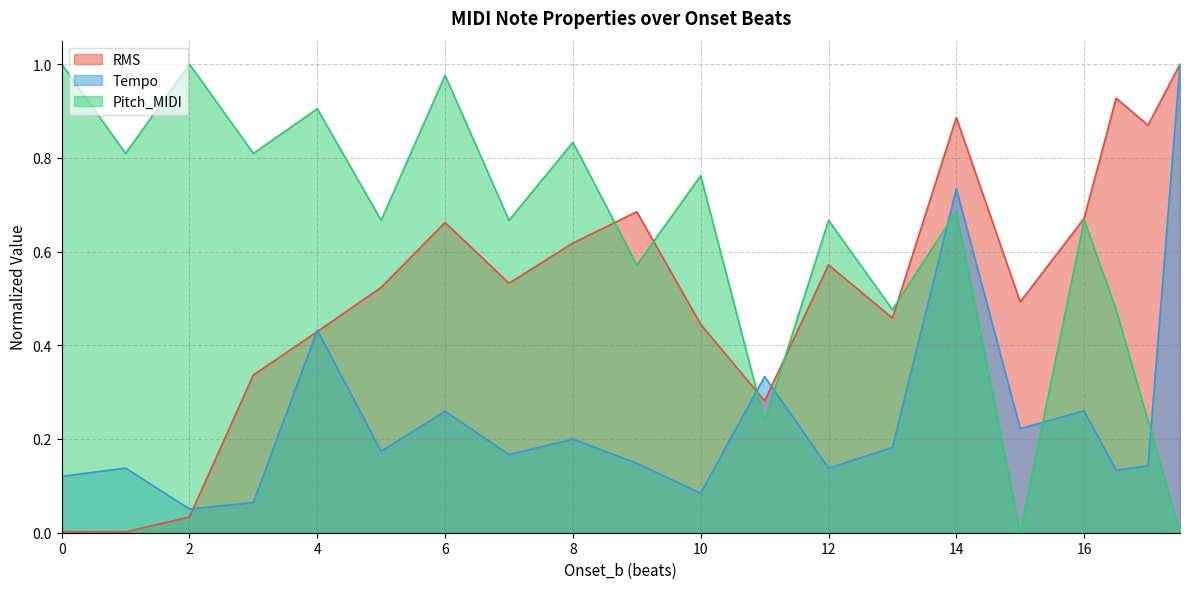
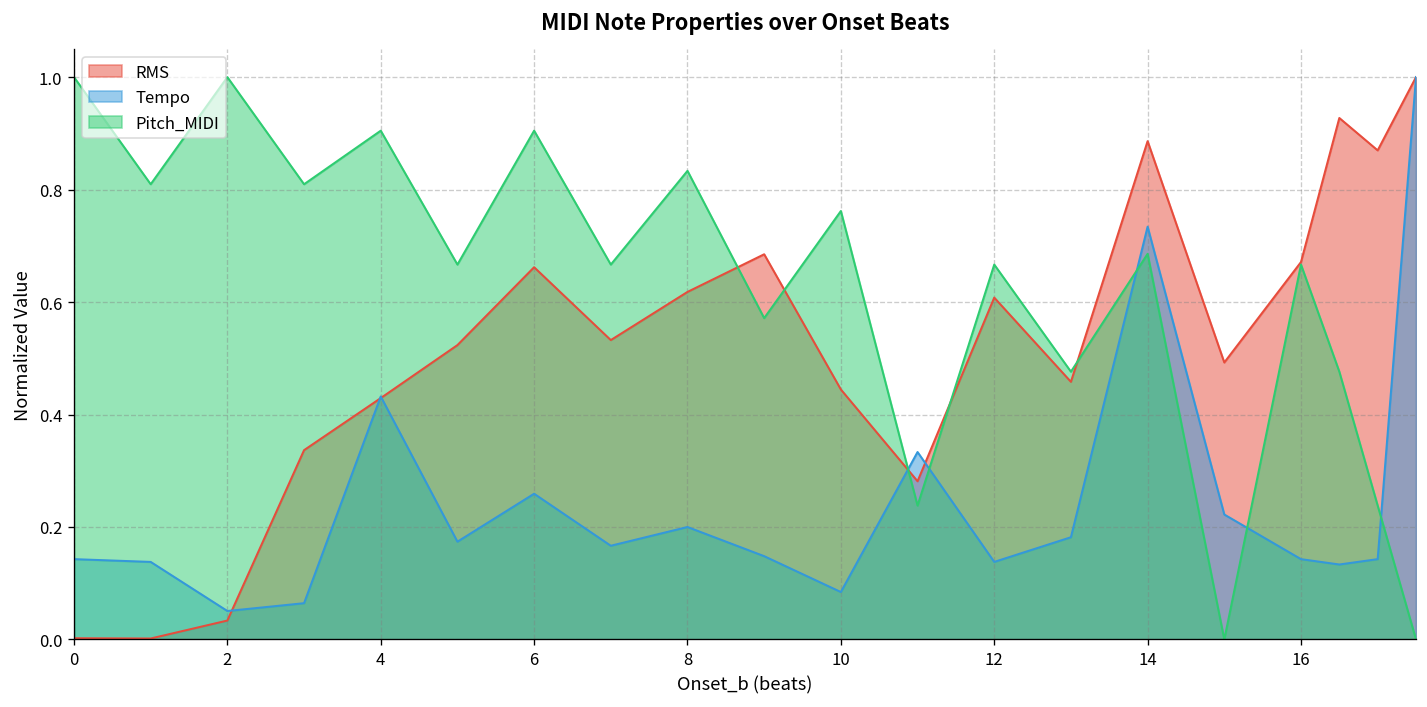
Tempo, 0: 0.12 -> 0.14
Pitch_MIDI, 6: 0.98 -> 0.90
RMS, 12: 0.57 -> 0.61
Tempo, 16: 0.26 -> 0.14
